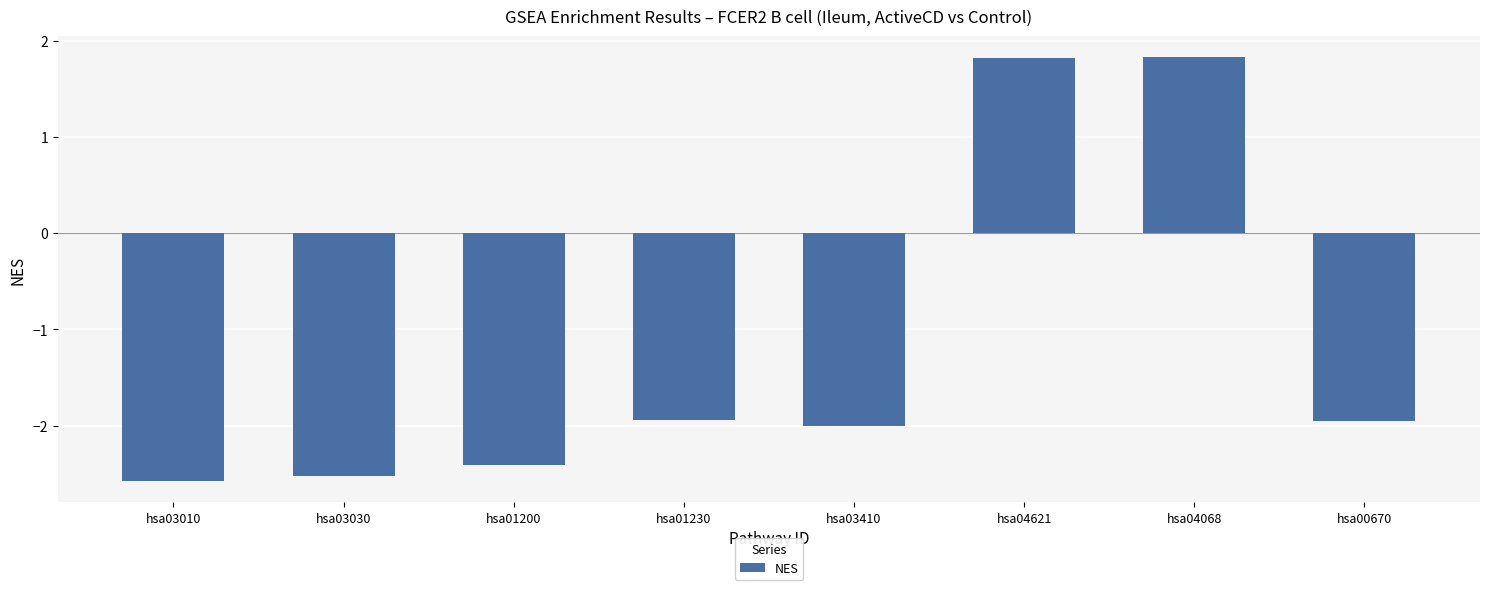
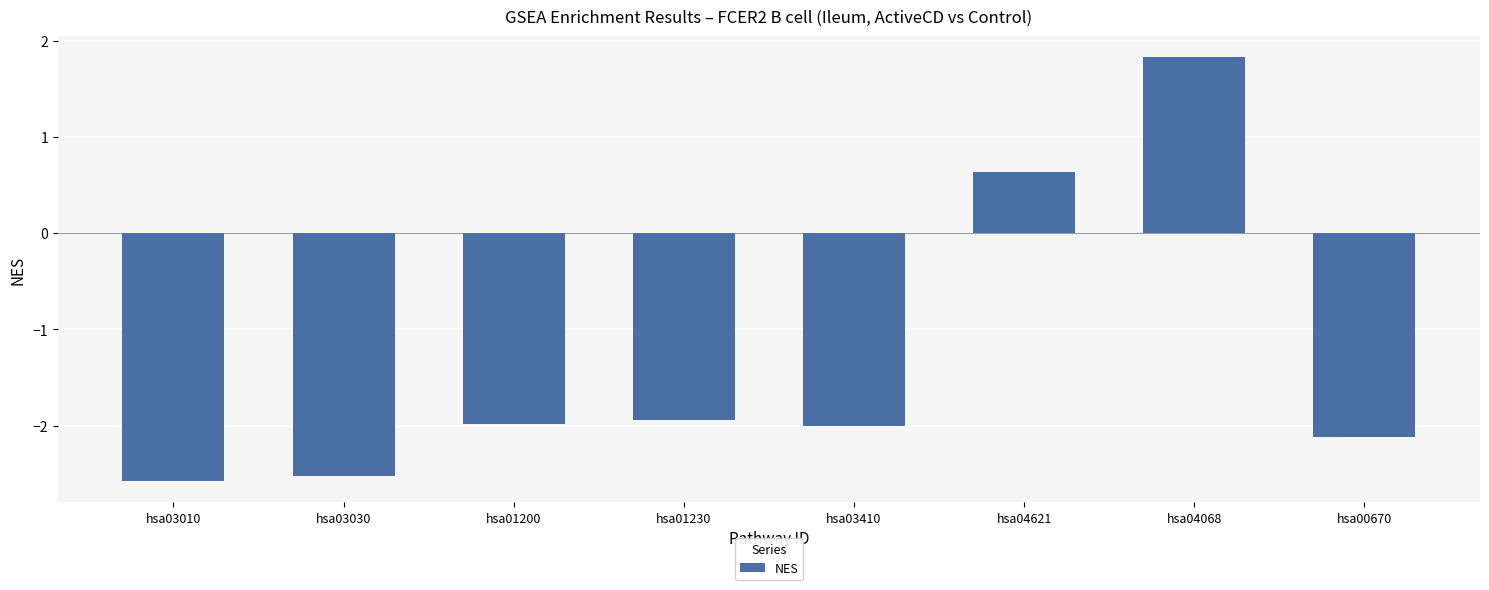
hsa01200: -2.4 -> -2.0
hsa04621: 1.8 -> 0.6
hsa00670: -2.0 -> -2.1
